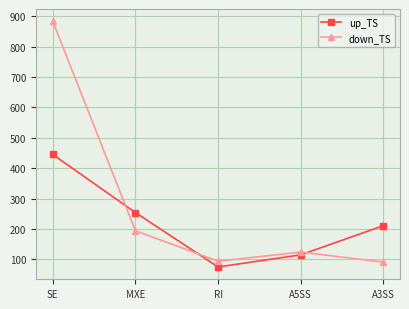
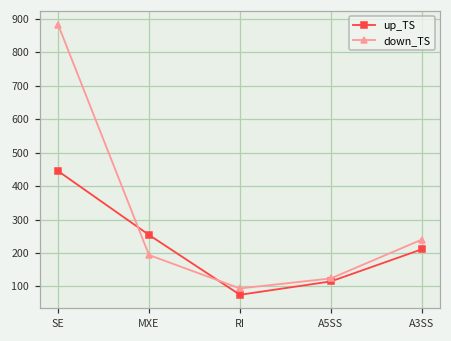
down_TS, A3SS: 90 -> 240
